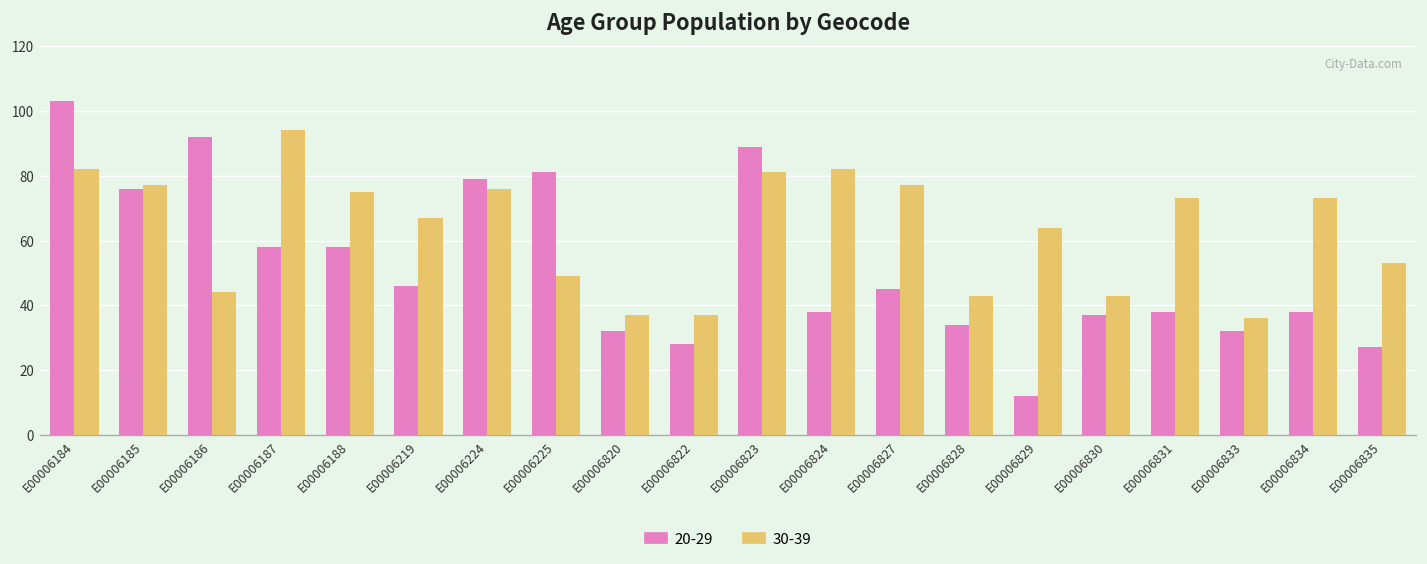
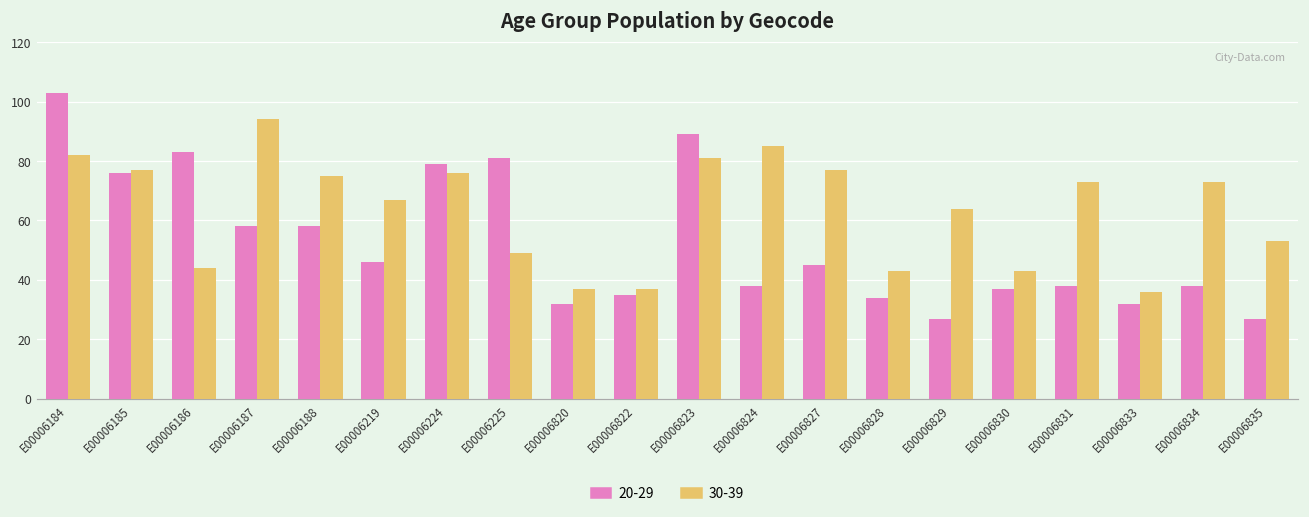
20-29, E00006186: 92 -> 83
20-29, E00006822: 28 -> 35
30-39, E00006824: 82 -> 85
20-29, E00006829: 12 -> 27
